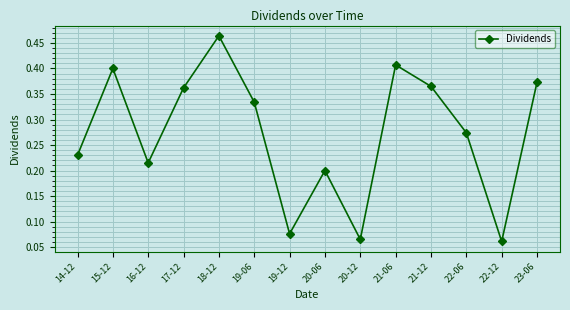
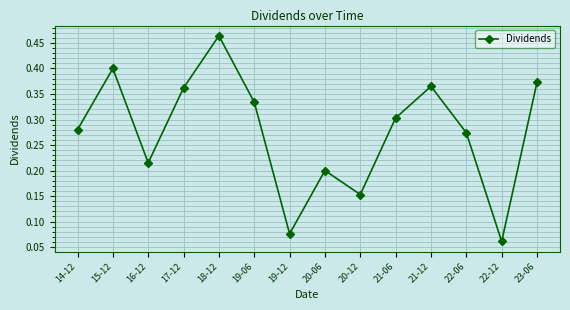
14-12: 0.23 -> 0.28
20-12: 0.07 -> 0.15
21-06: 0.41 -> 0.30
